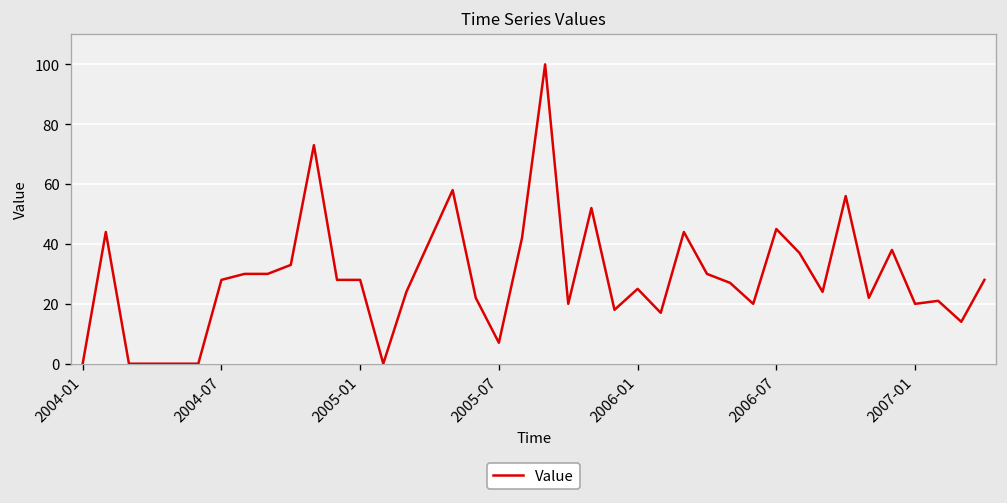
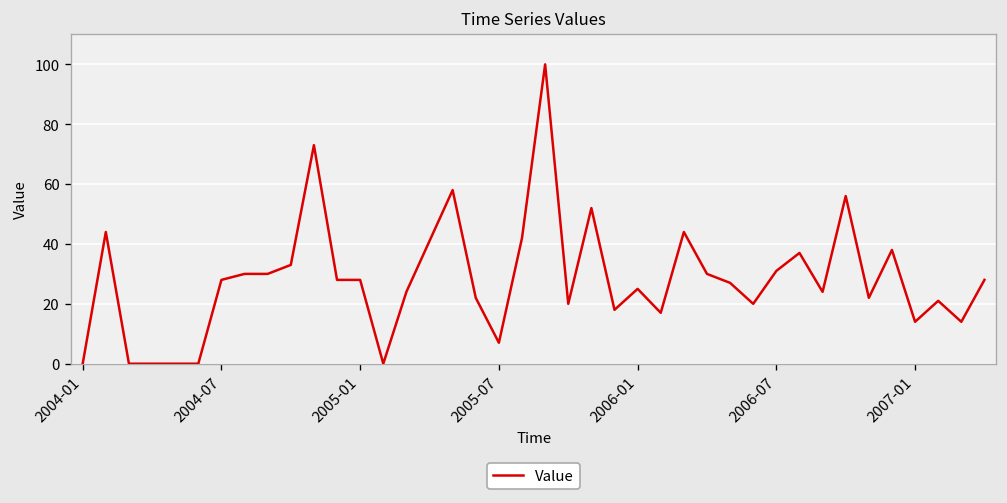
2006-07: 45 -> 31
2007-01: 20 -> 14
